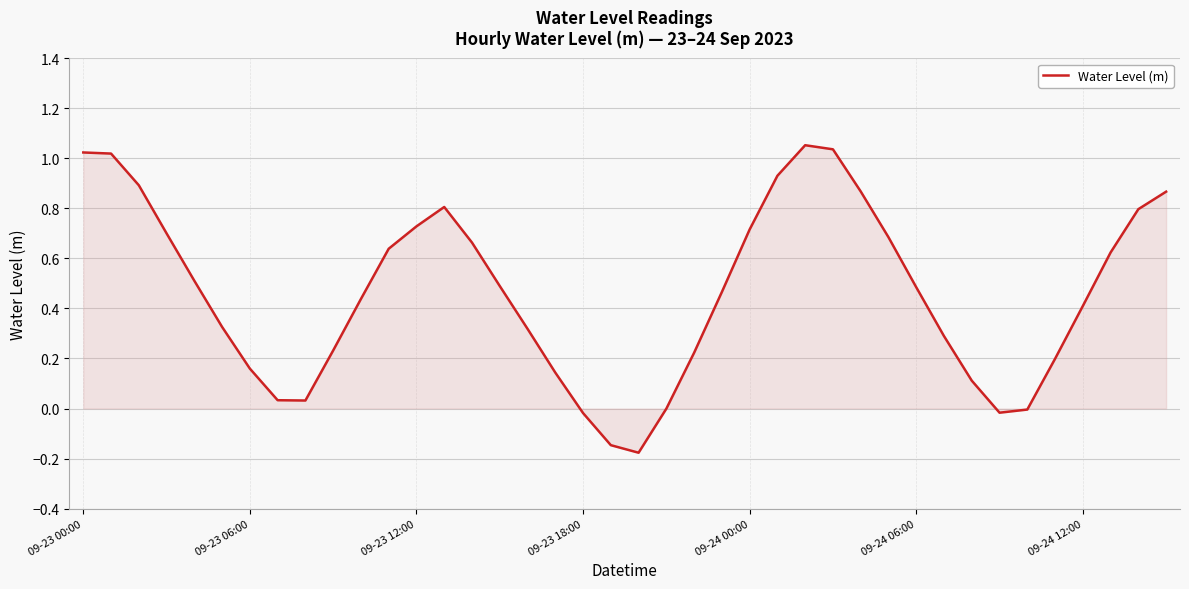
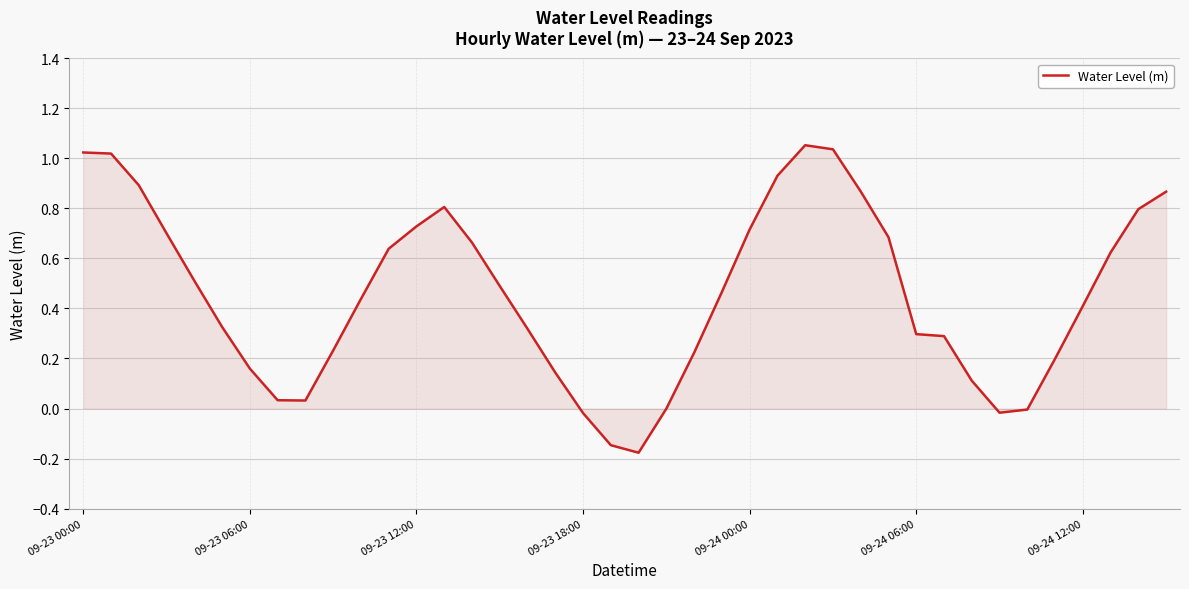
Water Level (m), 09-24 06:00: 0.48 -> 0.30
